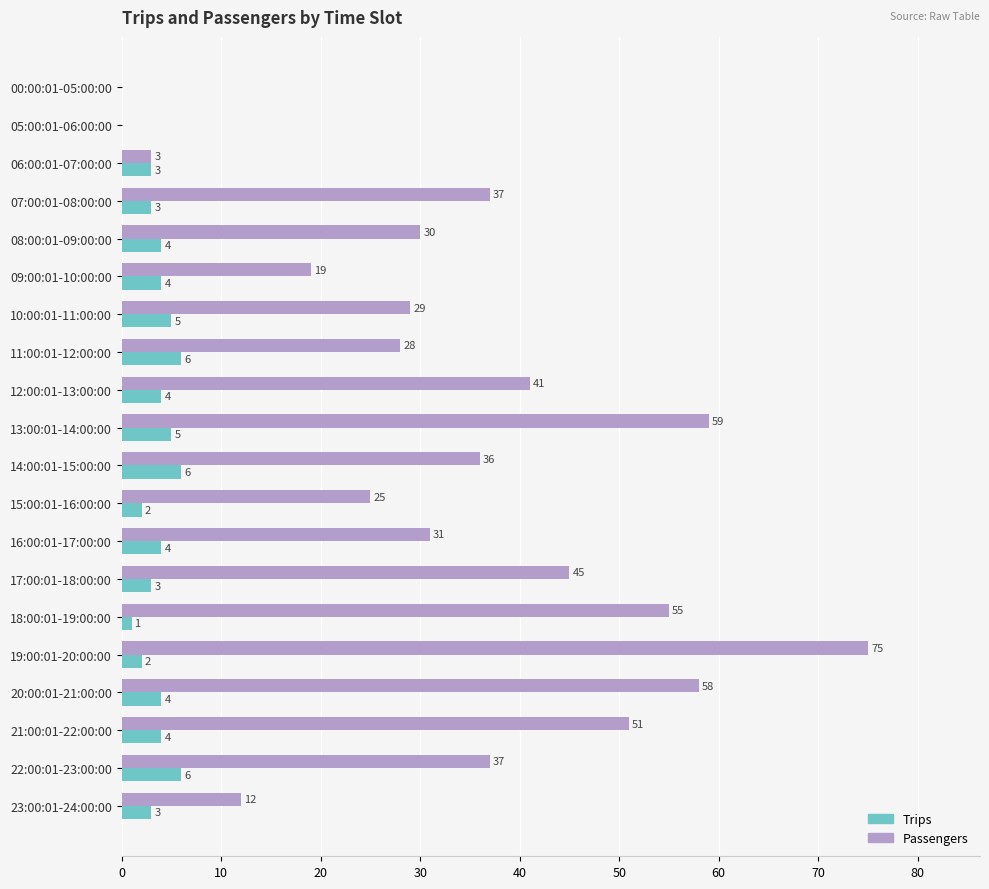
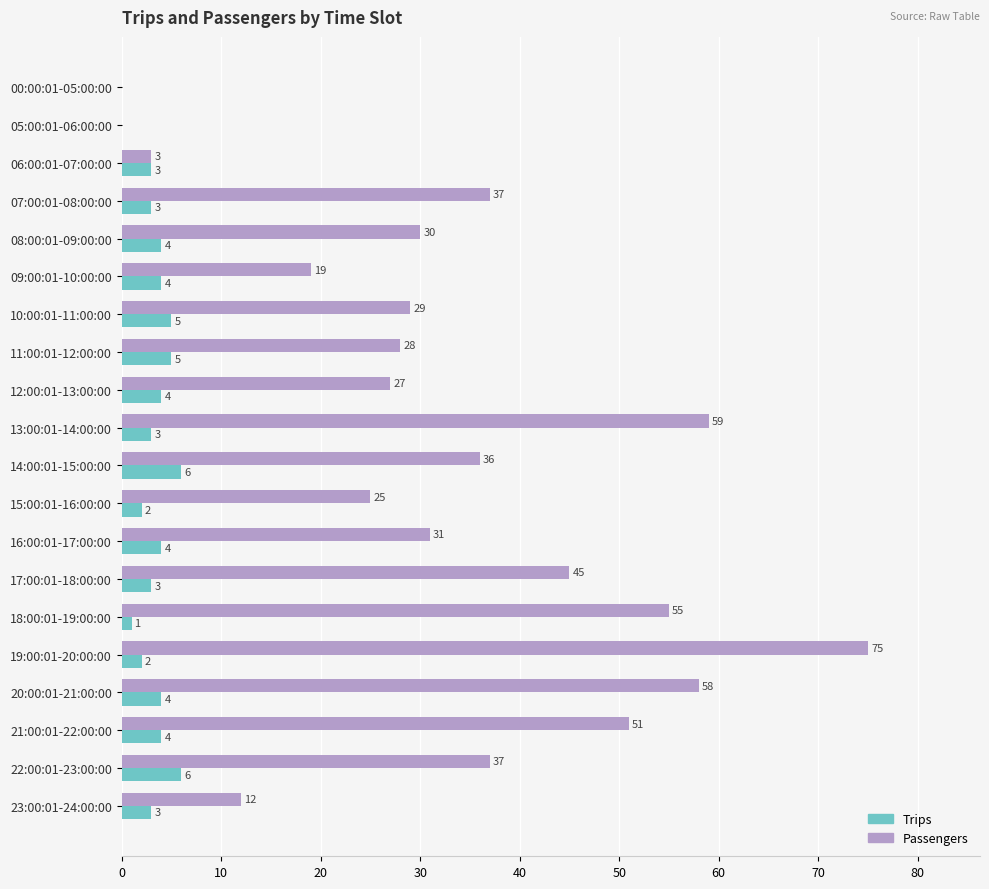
Trips, 11:00:01-12:00:00: 6 -> 5
Passengers, 12:00:01-13:00:00: 41 -> 27
Trips, 13:00:01-14:00:00: 5 -> 3
